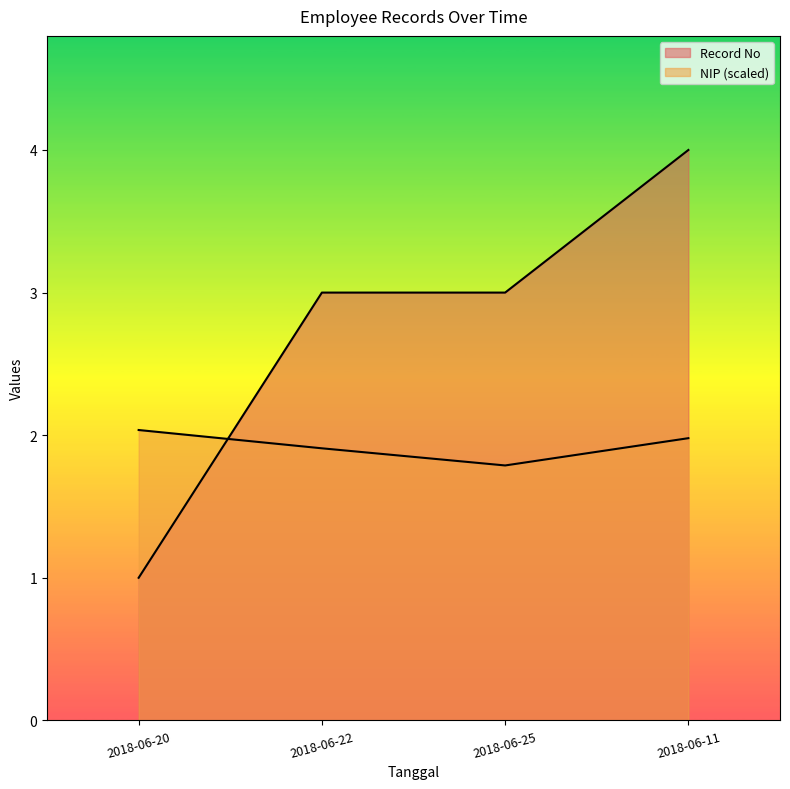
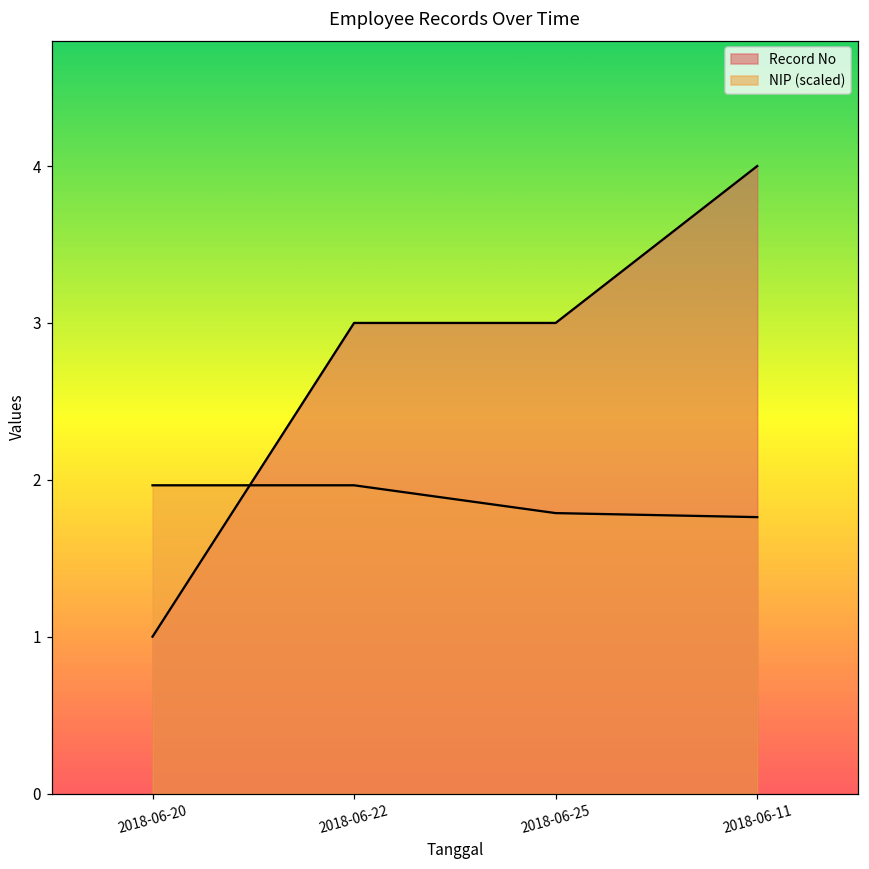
NIP (scaled), 2018-06-20: 2.04 -> 1.97
NIP (scaled), 2018-06-22: 1.91 -> 1.97
NIP (scaled), 2018-06-11: 1.98 -> 1.76
